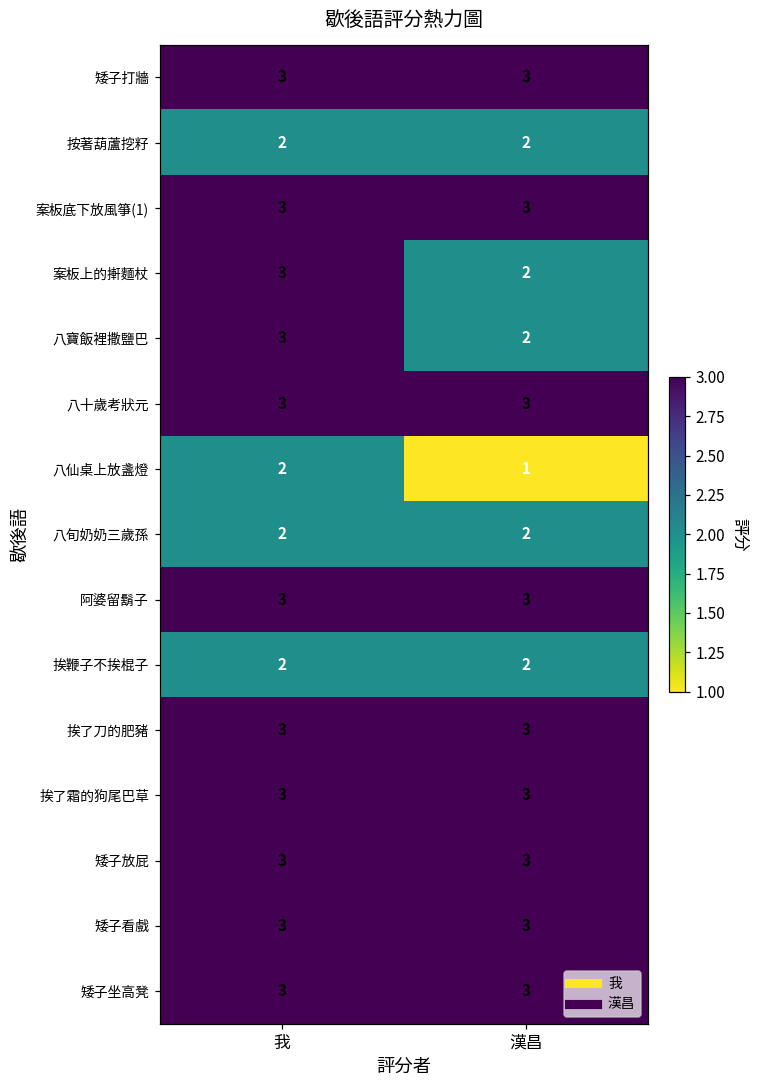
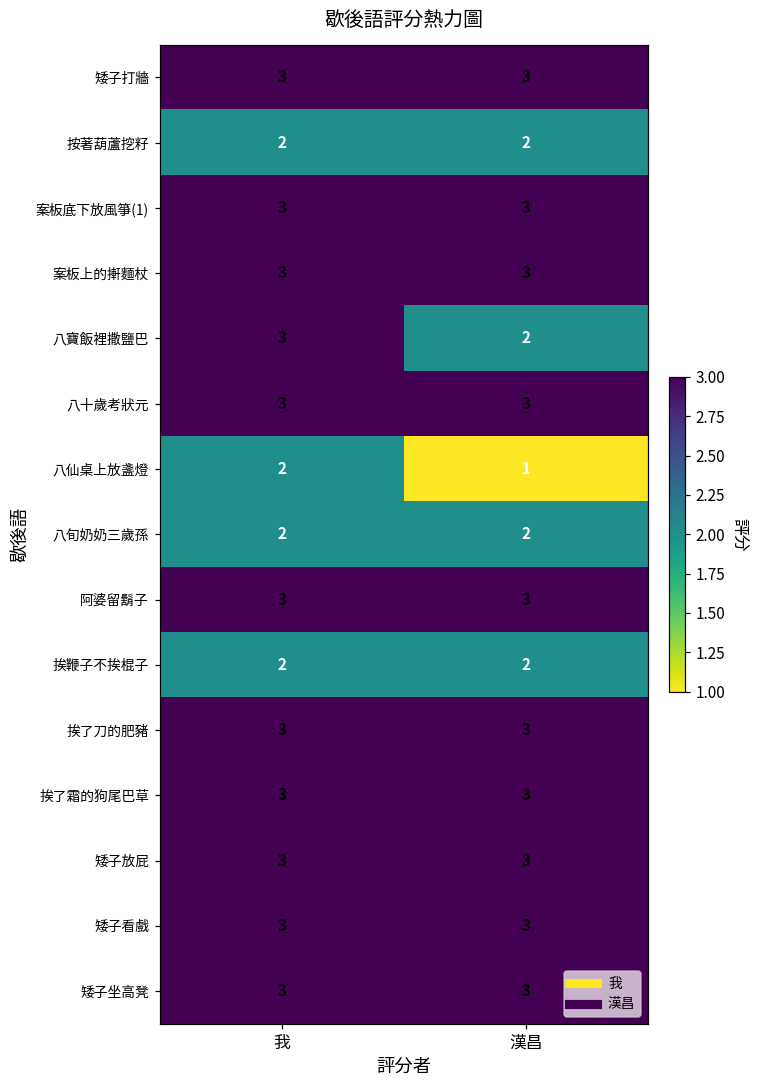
案板上的搟麵杖, 漢昌: 2 -> 3
